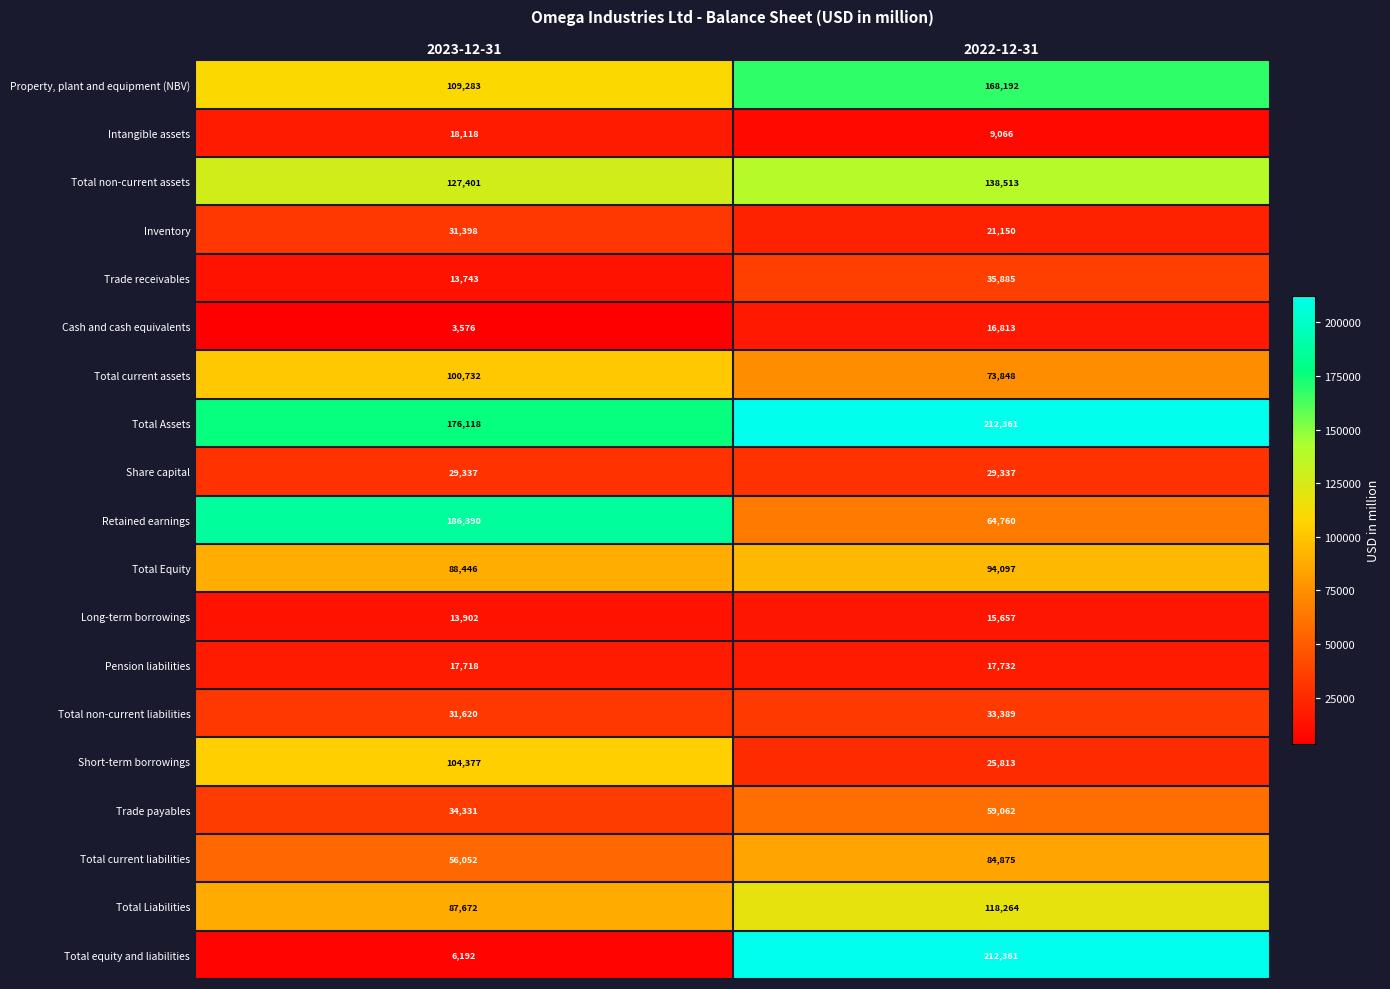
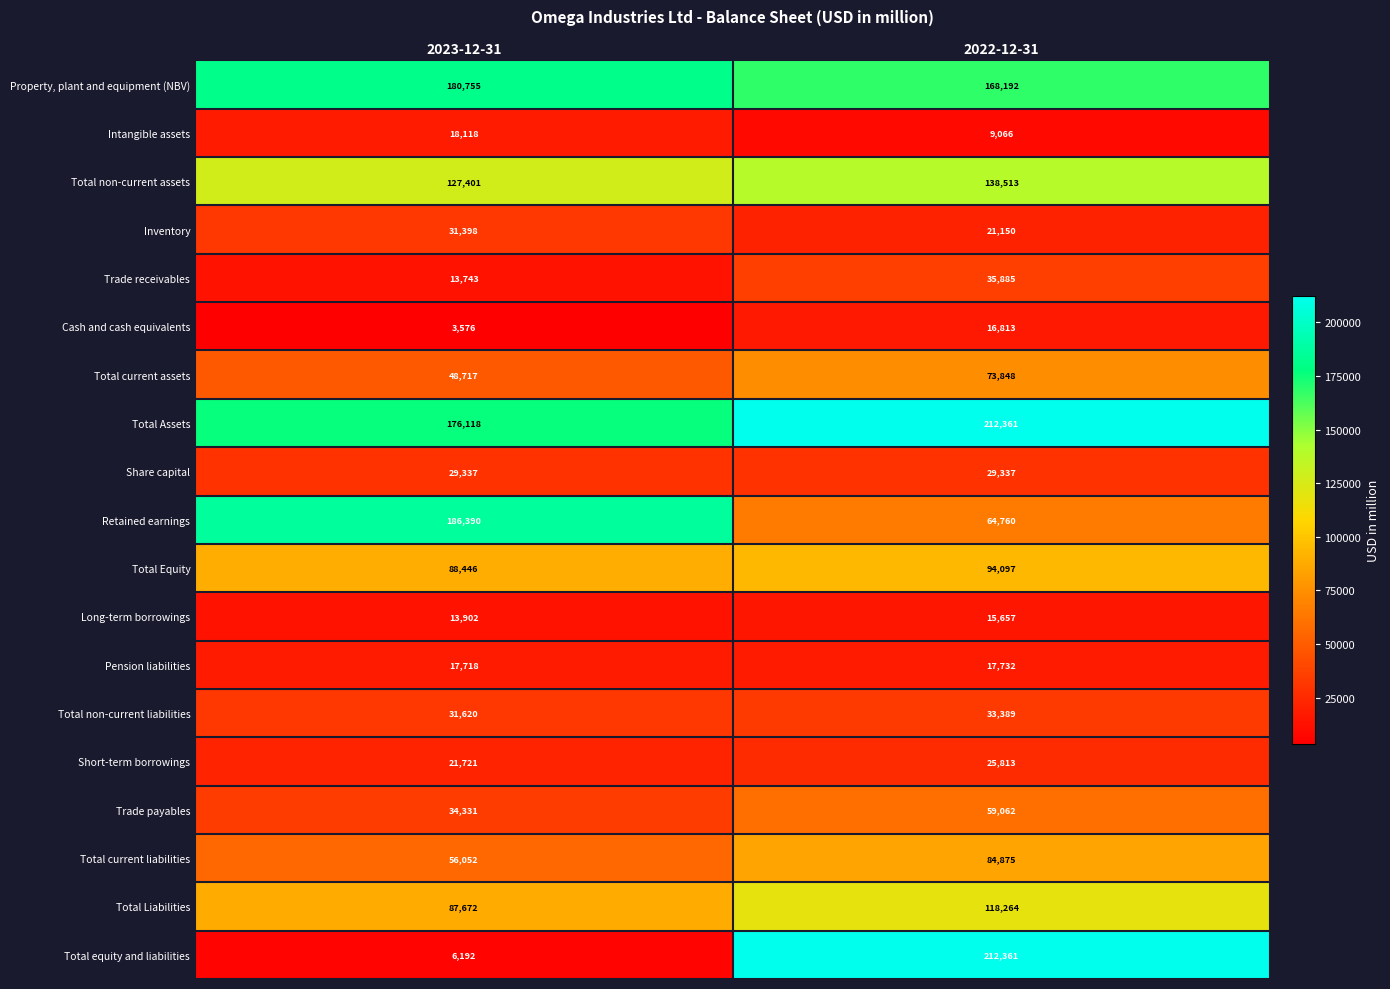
Property, plant and equipment (NBV), 2023-12-31: 109,283 -> 180,755
Total current assets, 2023-12-31: 100,732 -> 48,717
Short-term borrowings, 2023-12-31: 104,377 -> 21,721
